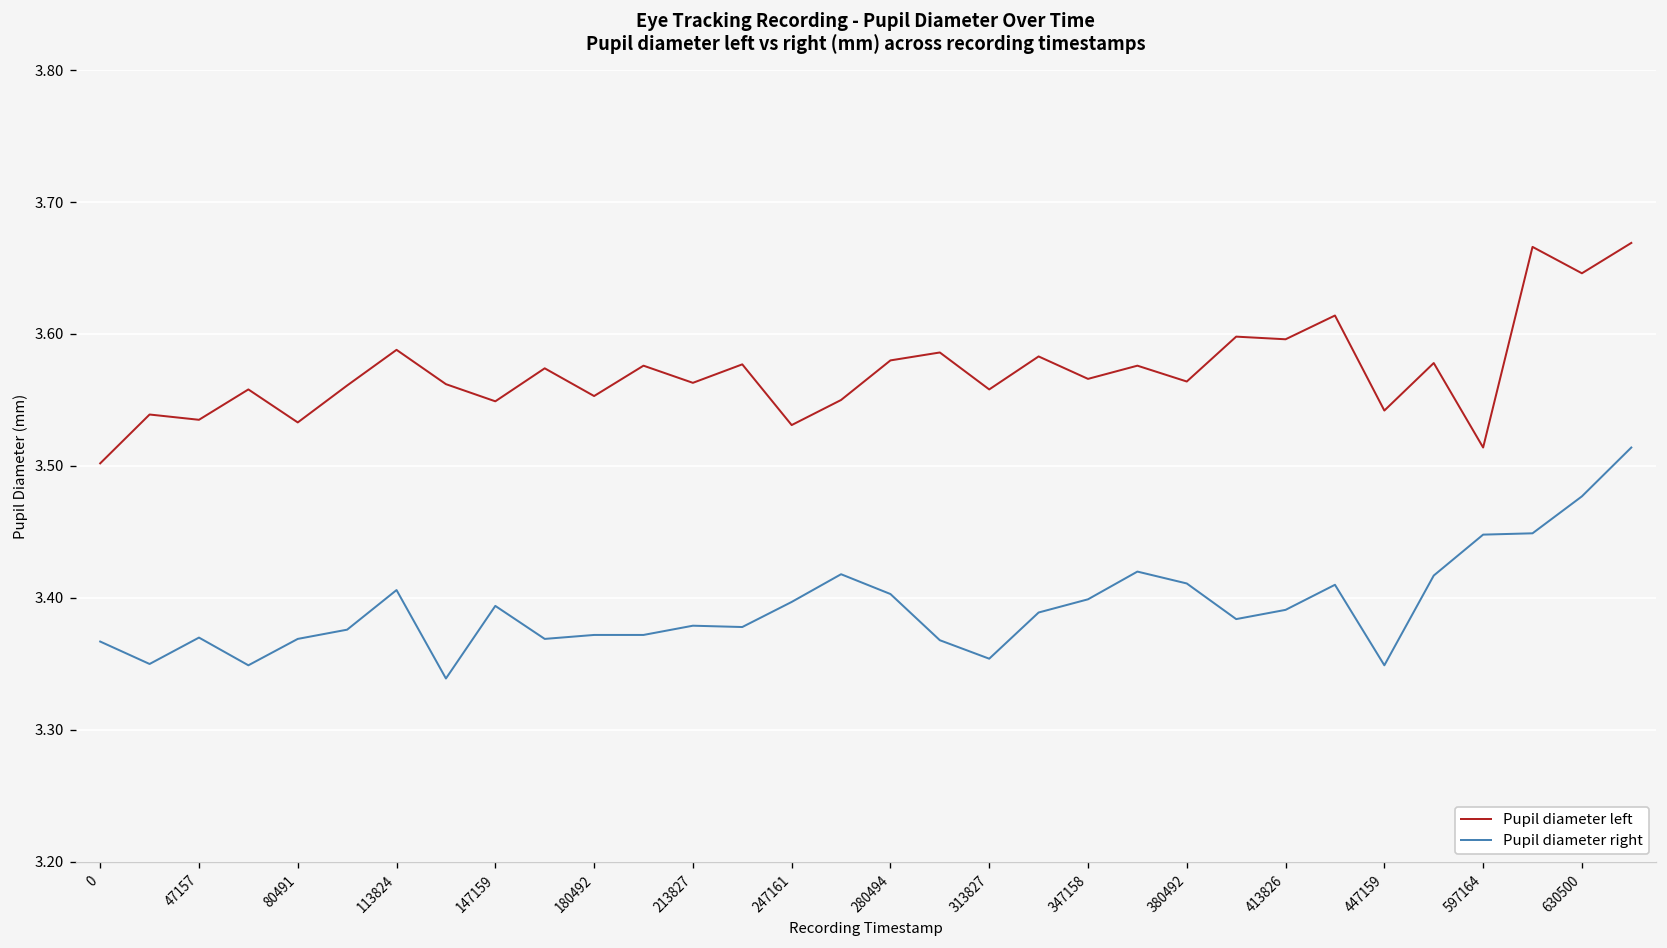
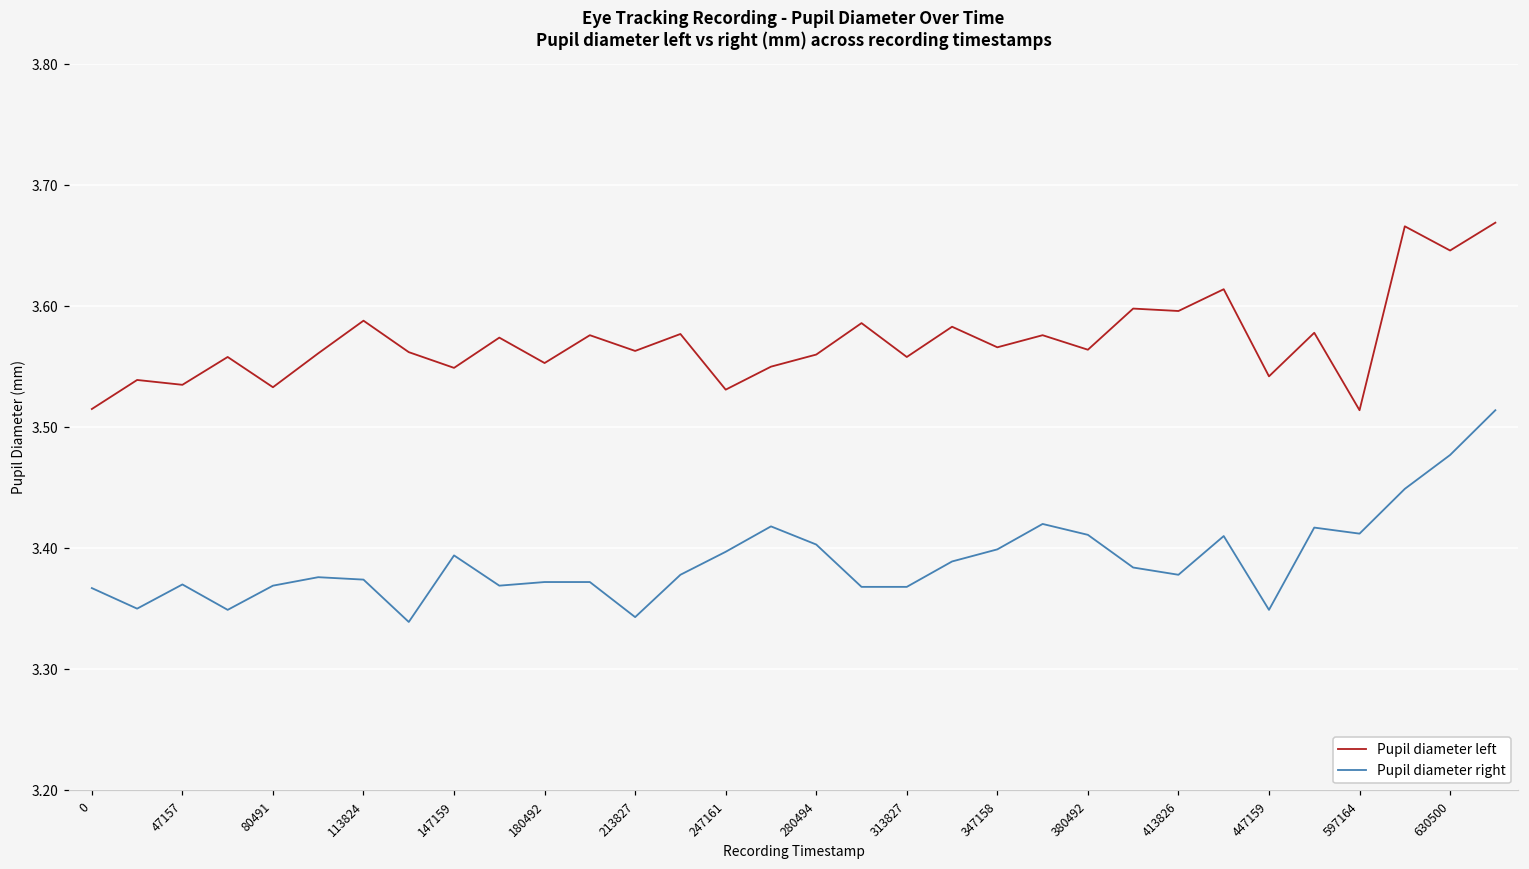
Pupil diameter left, 0: 3.502 -> 3.515
Pupil diameter right, 113824: 3.406 -> 3.374
Pupil diameter right, 213827: 3.379 -> 3.343
Pupil diameter left, 280494: 3.58 -> 3.56
Pupil diameter right, 313827: 3.354 -> 3.368
Pupil diameter right, 413826: 3.391 -> 3.378
Pupil diameter right, 597164: 3.448 -> 3.412
